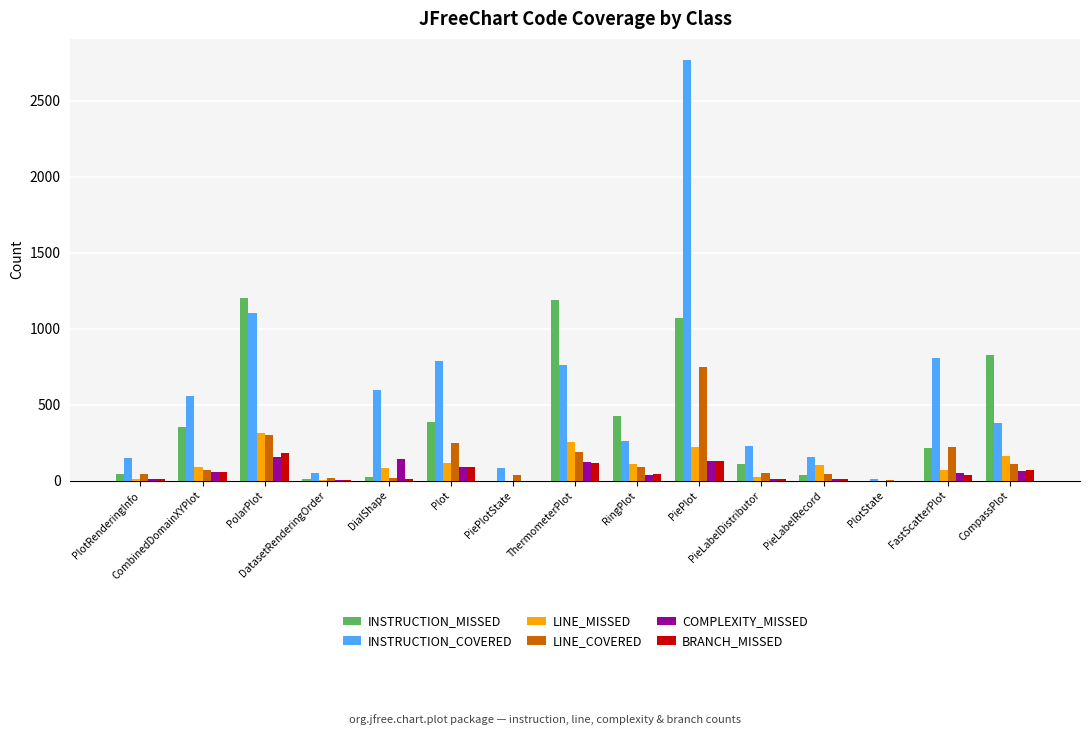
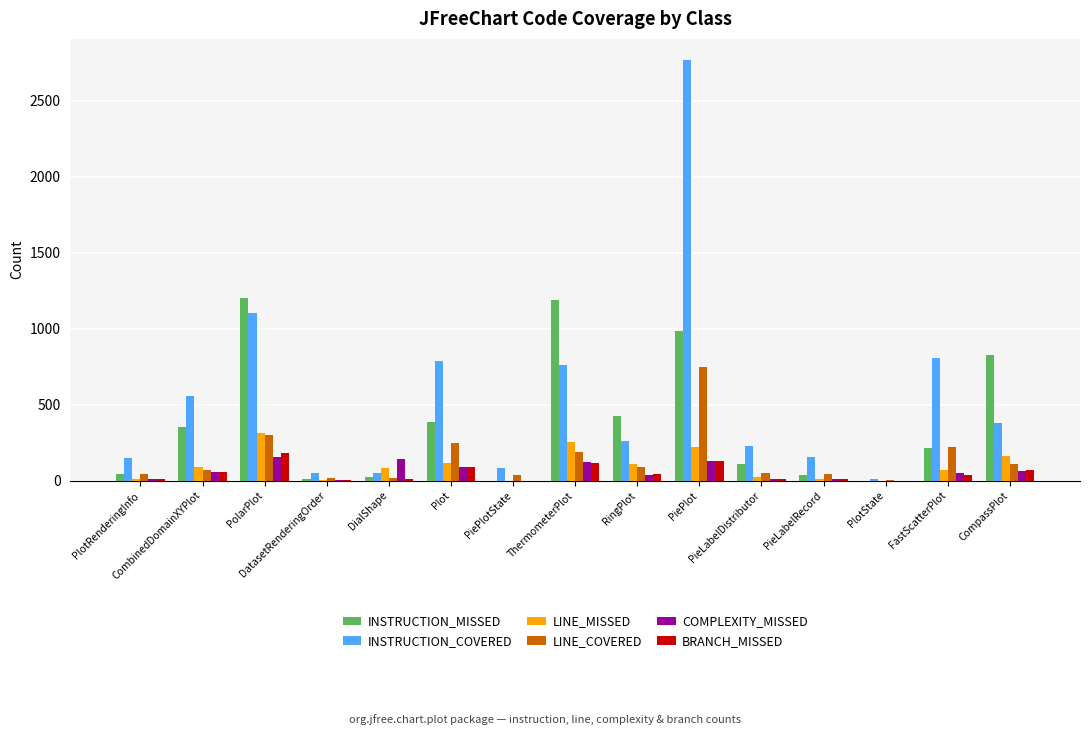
INSTRUCTION_COVERED, DialShape: 590 -> 50
INSTRUCTION_MISSED, PiePlot: 1070 -> 980
LINE_MISSED, PieLabelRecord: 110 -> 10
